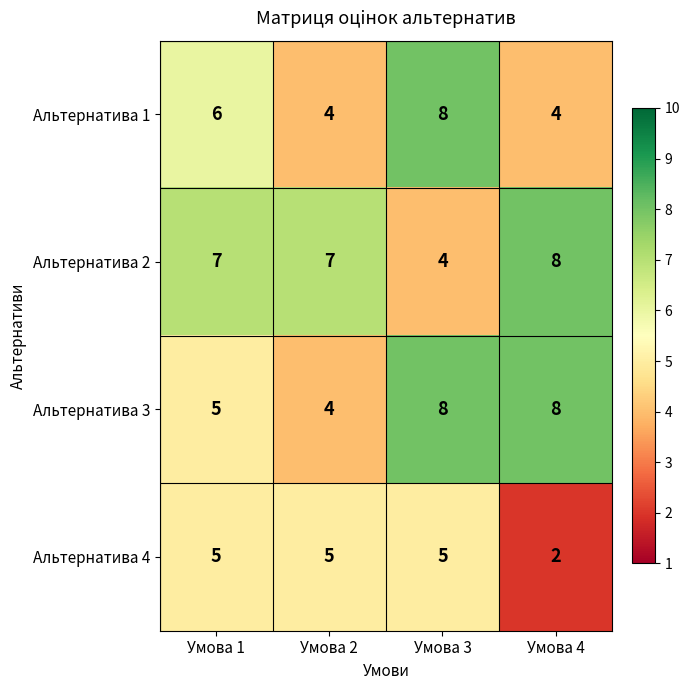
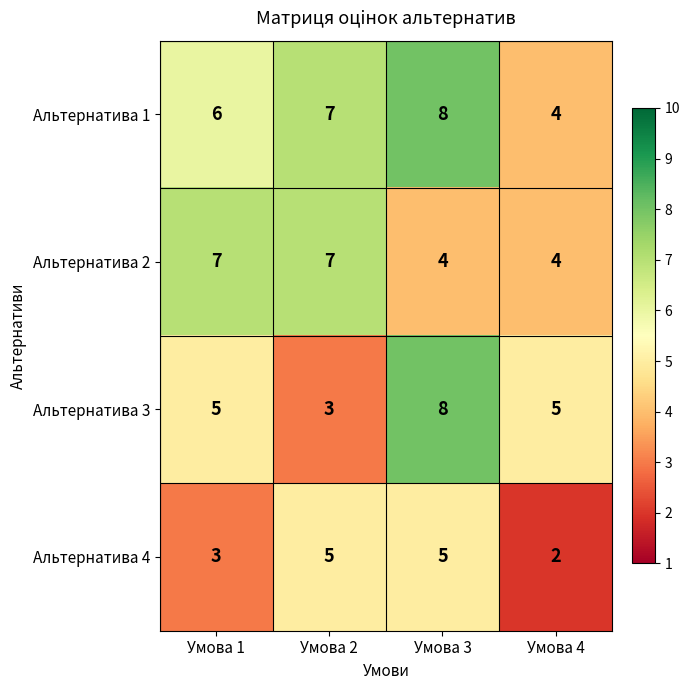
Альтернатива 1, Умова 2: 4 -> 7
Альтернатива 2, Умова 4: 8 -> 4
Альтернатива 3, Умова 2: 4 -> 3
Альтернатива 3, Умова 4: 8 -> 5
Альтернатива 4, Умова 1: 5 -> 3
